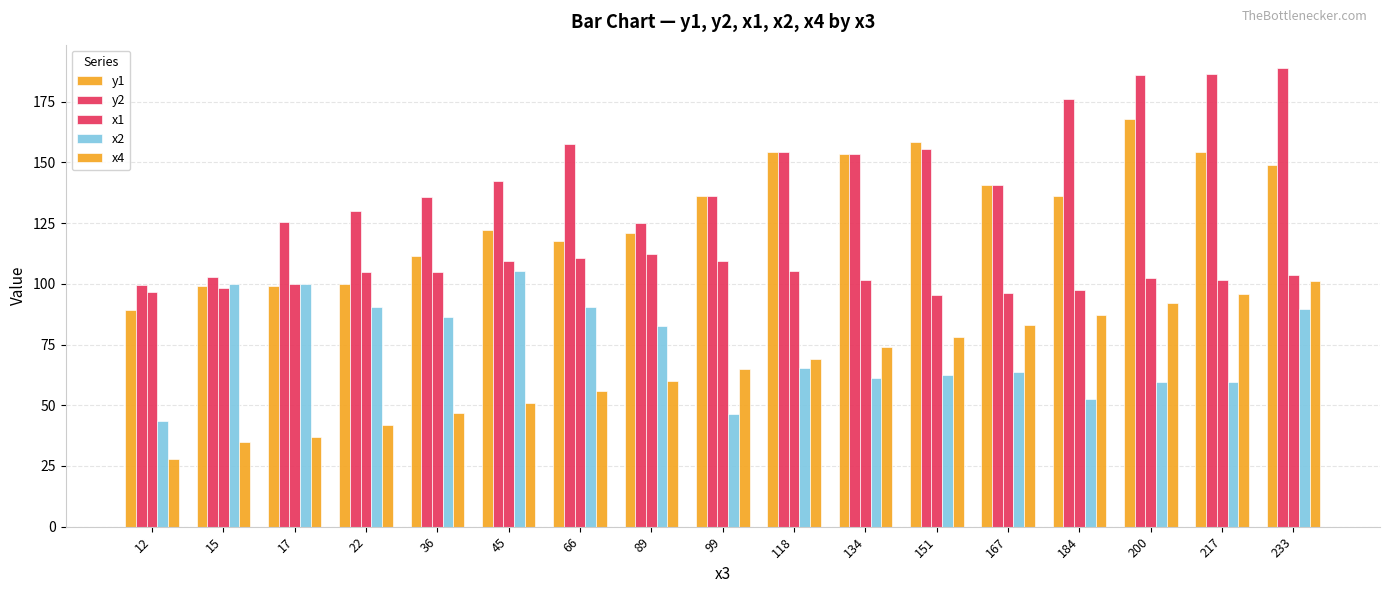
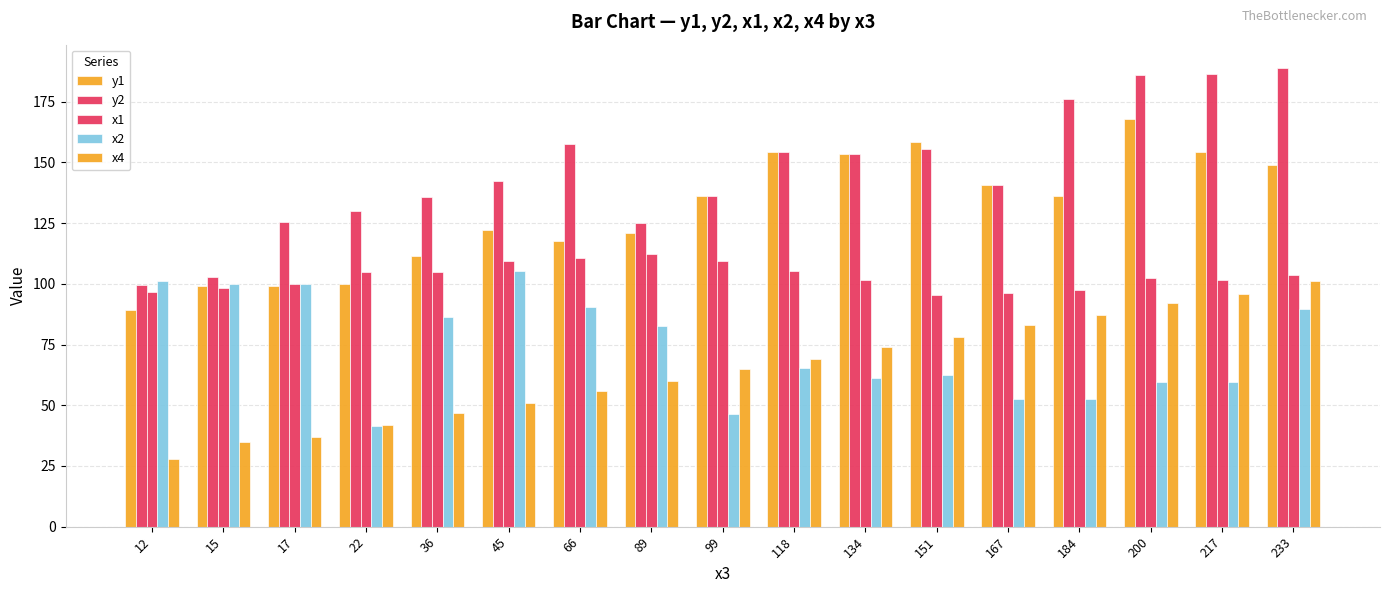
x2, 12: 44 -> 101
x2, 22: 91 -> 42
x2, 167: 64 -> 53
